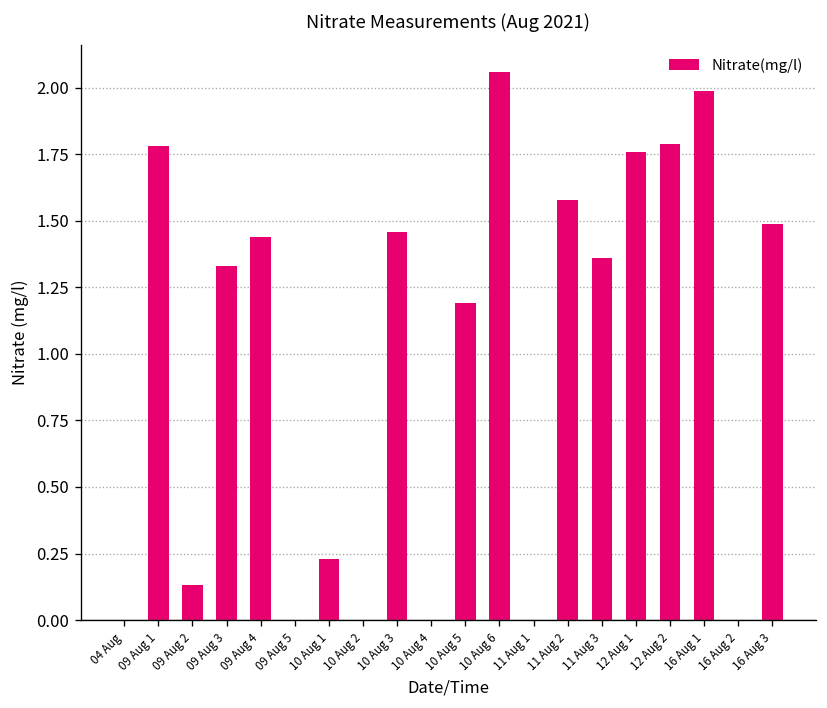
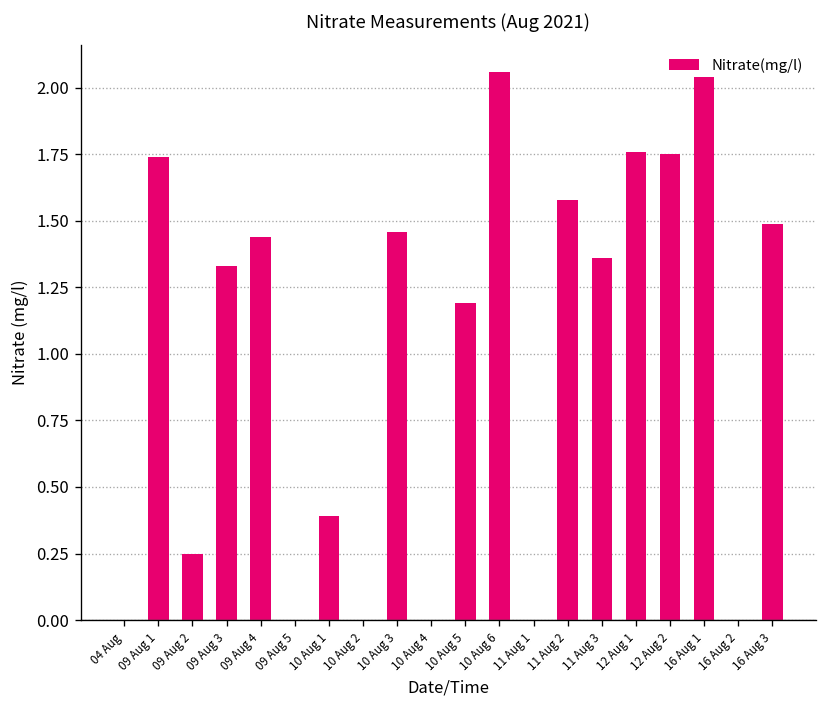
09 Aug 1: 1.78 -> 1.74
09 Aug 2: 0.13 -> 0.25
10 Aug 1: 0.23 -> 0.39
12 Aug 2: 1.79 -> 1.75
16 Aug 1: 1.99 -> 2.04
